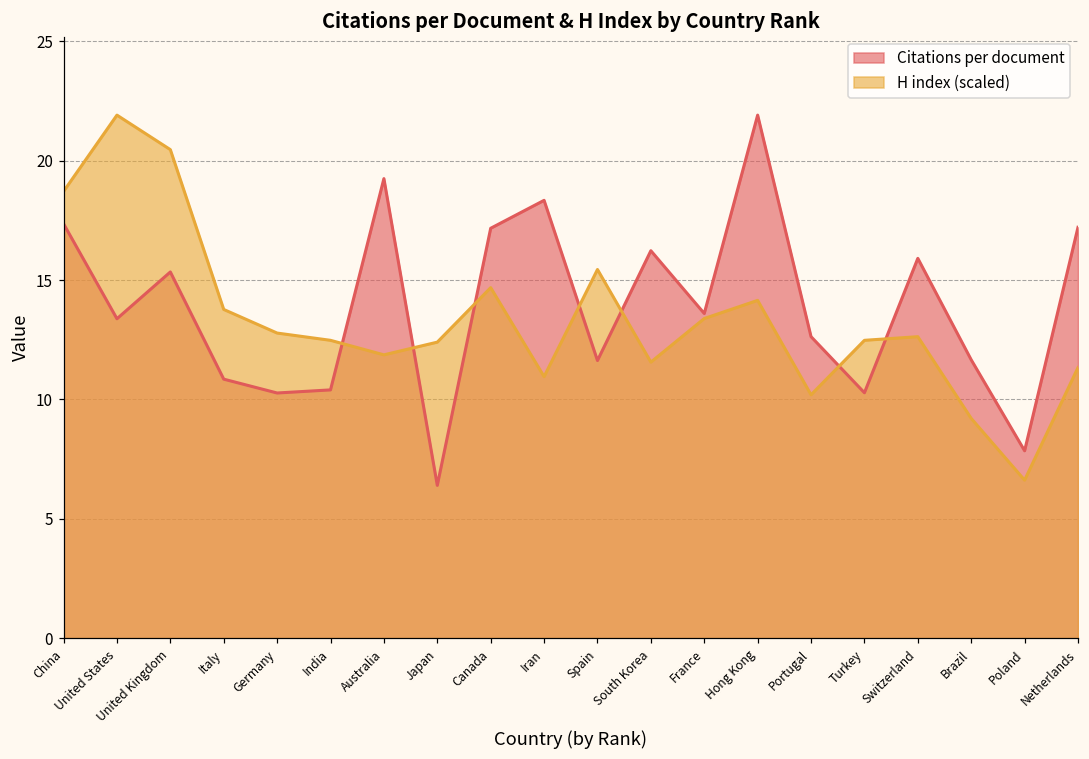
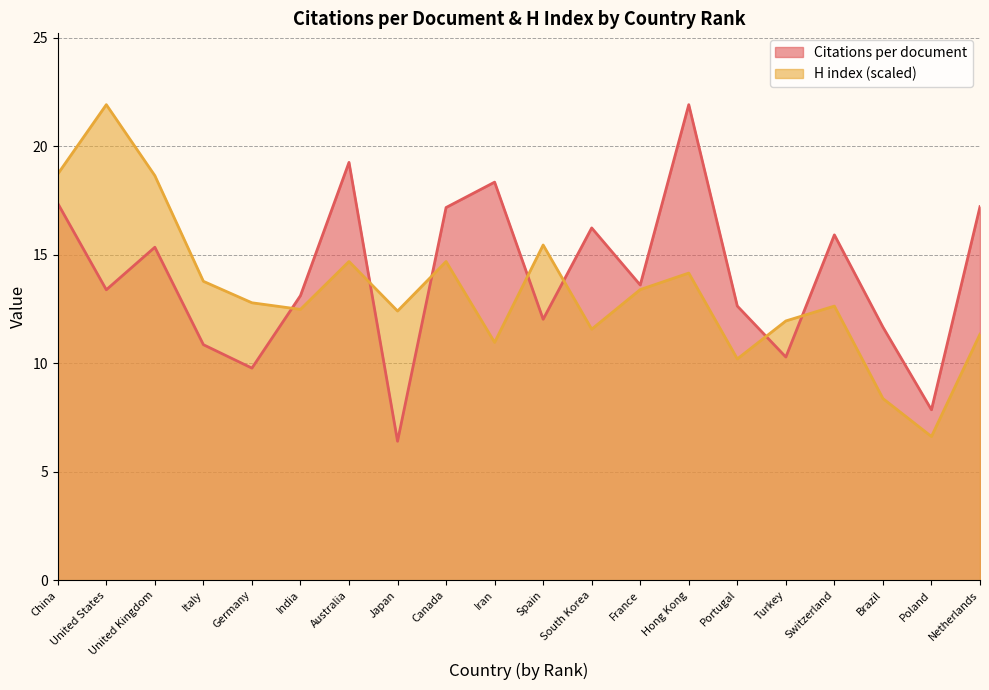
H index (scaled), United Kingdom: 20.5 -> 18.6
Citations per document, Germany: 10.3 -> 9.8
Citations per document, India: 10.4 -> 13.1
H index (scaled), Australia: 11.9 -> 14.7
Citations per document, Spain: 11.6 -> 12.0
H index (scaled), Turkey: 12.5 -> 11.9
H index (scaled), Brazil: 9.2 -> 8.4
